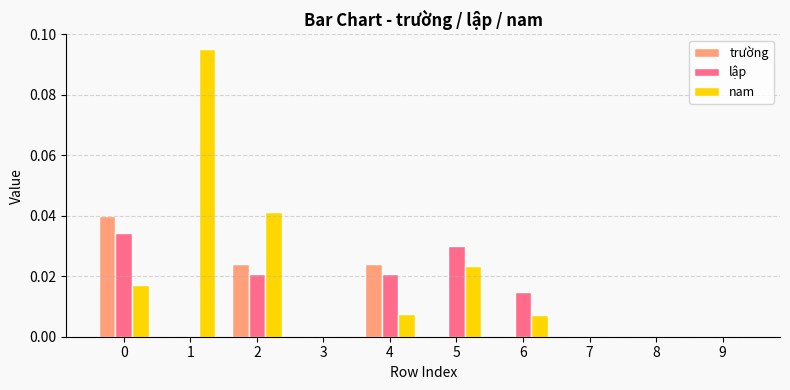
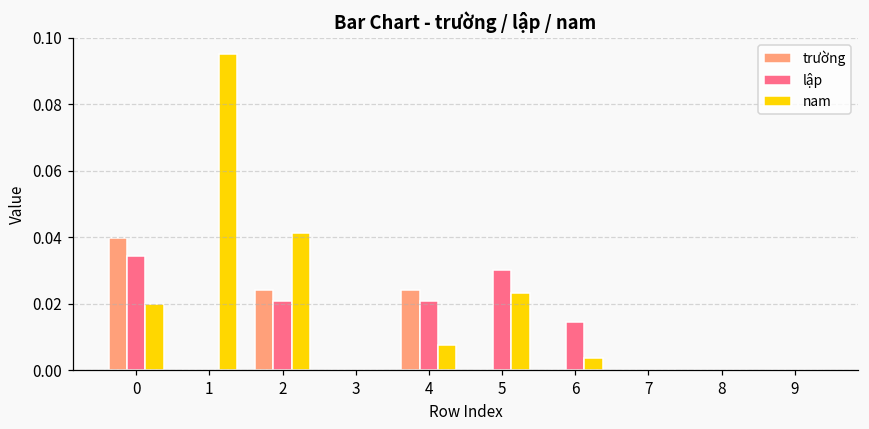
nam, 0: 0.017 -> 0.020
nam, 6: 0.007 -> 0.004
